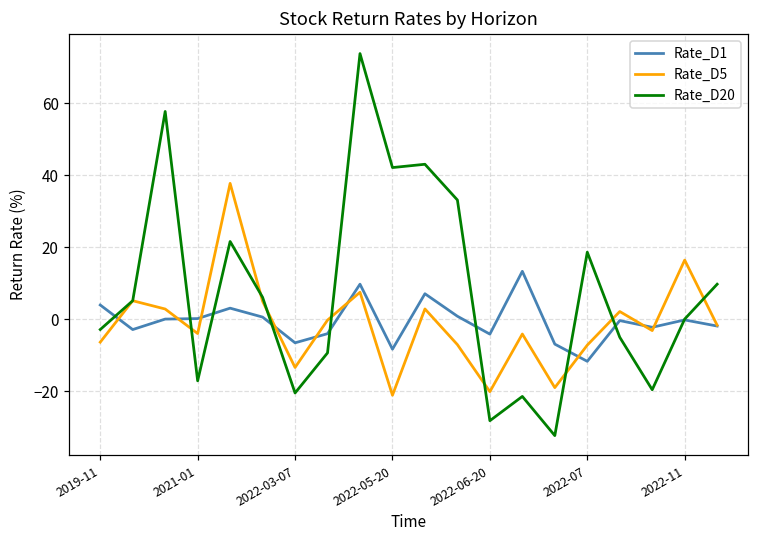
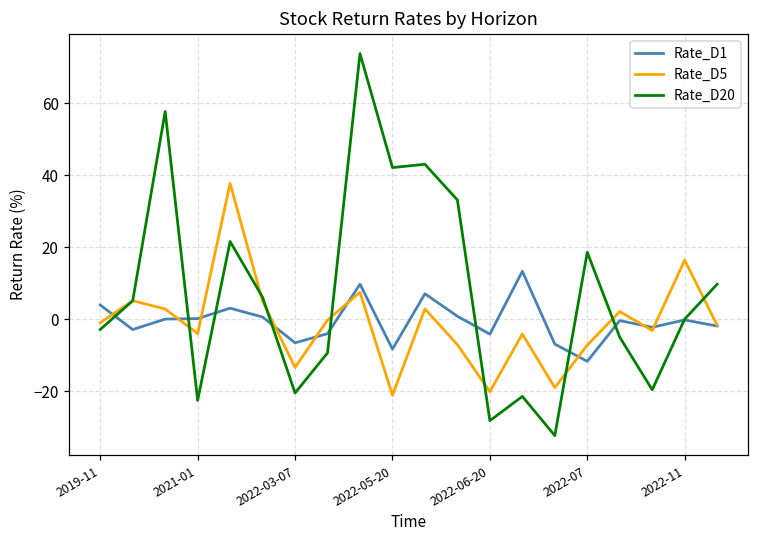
Rate_D5, 2019-11: -6 -> -1
Rate_D20, 2021-01: -17 -> -23
